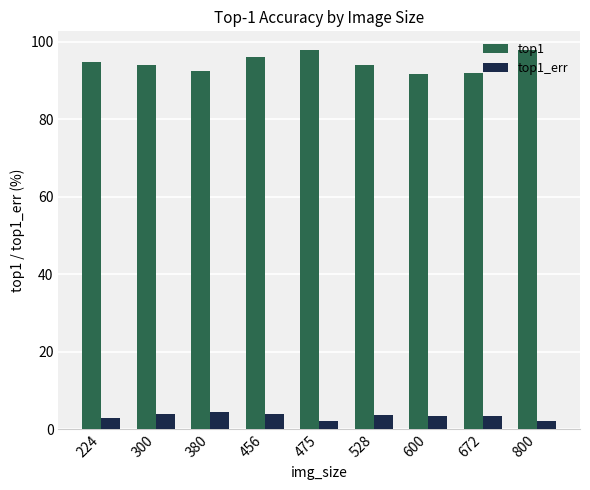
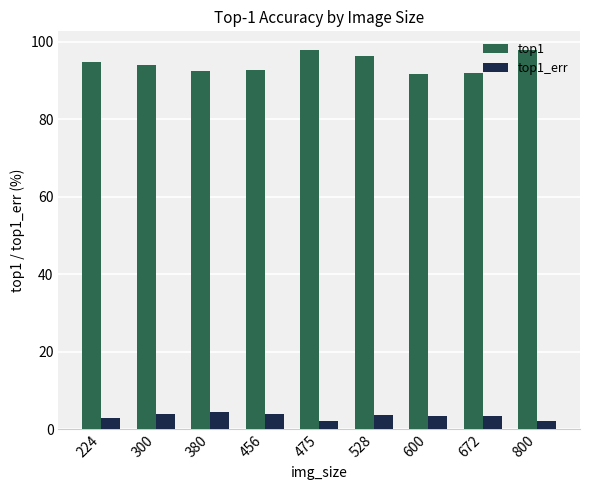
top1, 456: 96 -> 93
top1, 528: 94 -> 96
